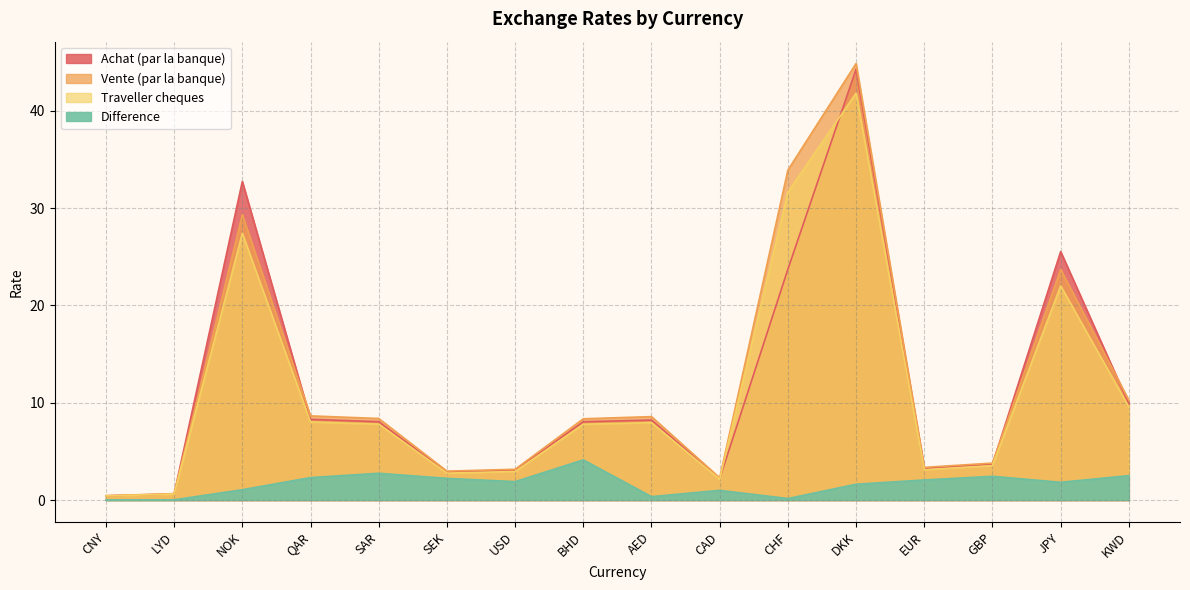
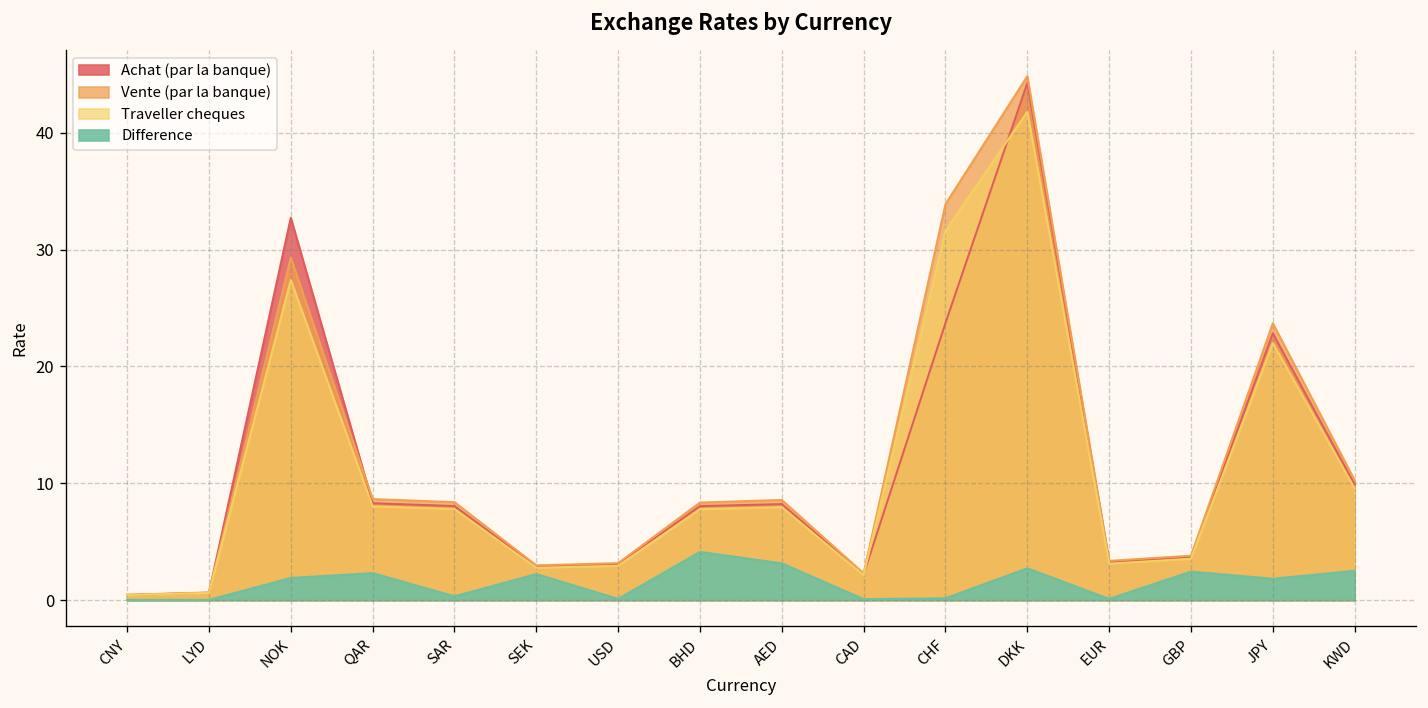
Difference, NOK: 1 -> 2
Difference, SAR: 3 -> 0
Difference, USD: 2 -> 0
Difference, AED: 0 -> 3
Difference, CAD: 1 -> 0
Difference, DKK: 2 -> 3
Difference, EUR: 2 -> 0
Achat (par la banque), JPY: 26 -> 23
